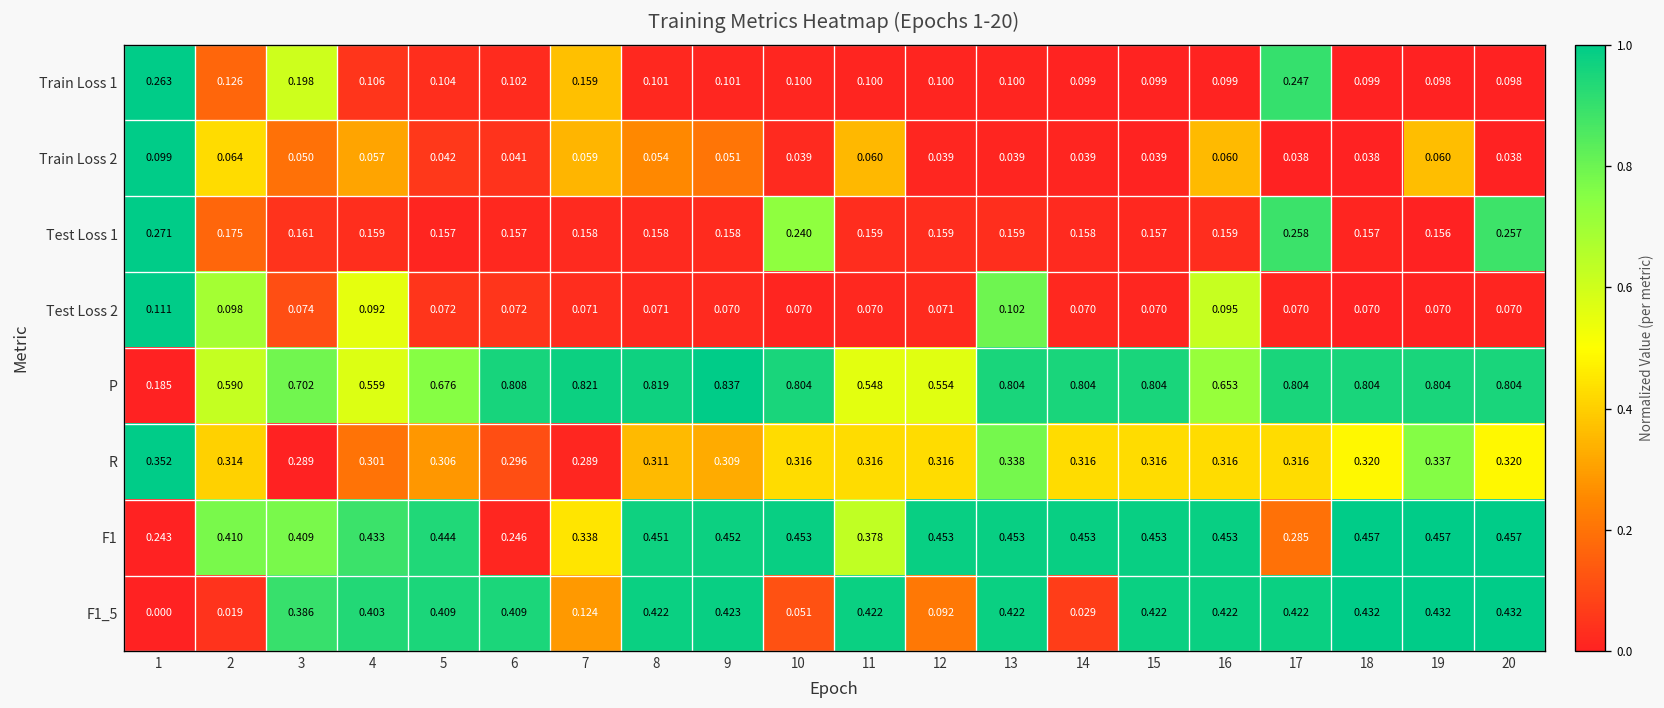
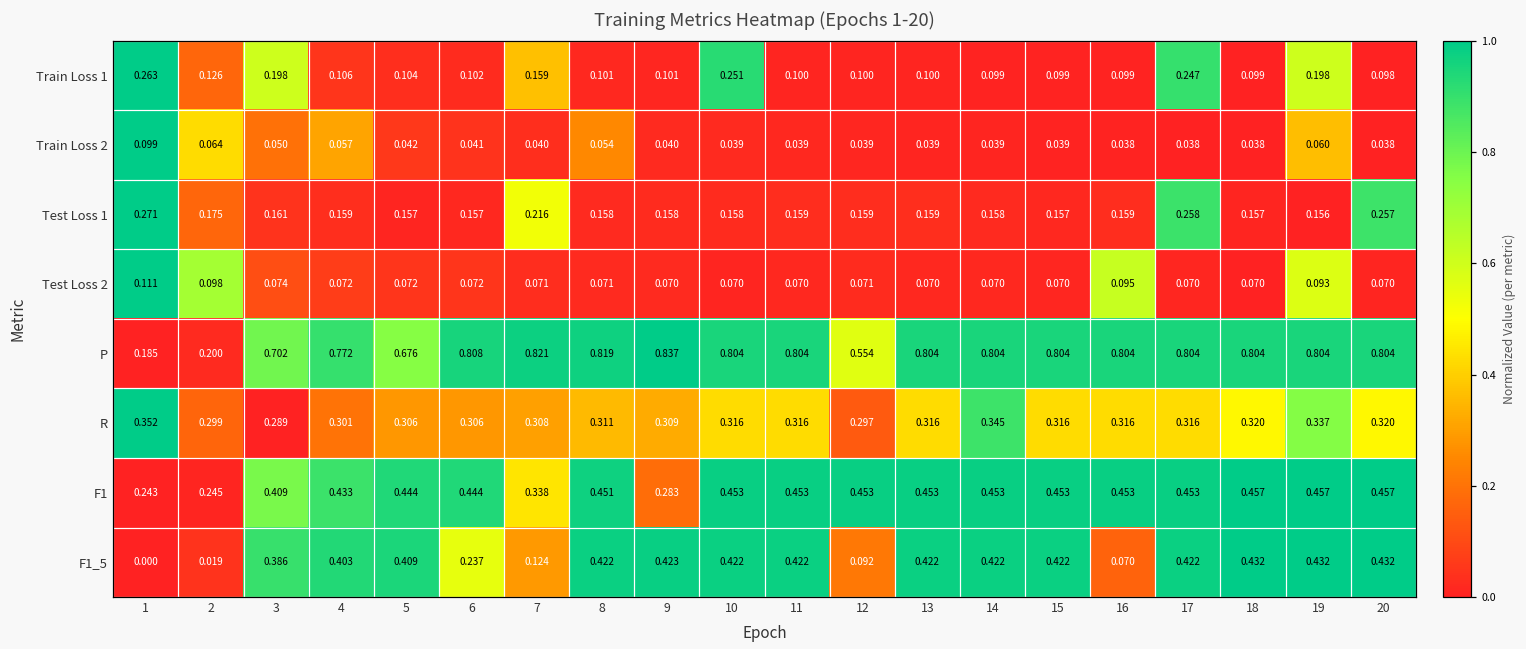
Train Loss 1, 10: 0.100 -> 0.251
Train Loss 1, 19: 0.098 -> 0.198
Train Loss 2, 7: 0.059 -> 0.040
Train Loss 2, 9: 0.051 -> 0.040
Train Loss 2, 11: 0.060 -> 0.039
Train Loss 2, 16: 0.060 -> 0.038
Test Loss 1, 7: 0.158 -> 0.216
Test Loss 1, 10: 0.240 -> 0.158
Test Loss 2, 4: 0.092 -> 0.072
Test Loss 2, 13: 0.102 -> 0.070
Test Loss 2, 19: 0.070 -> 0.093
P, 2: 0.590 -> 0.200
P, 4: 0.559 -> 0.772
P, 11: 0.548 -> 0.804
P, 16: 0.653 -> 0.804
R, 2: 0.314 -> 0.299
R, 6: 0.296 -> 0.306
R, 7: 0.289 -> 0.308
R, 12: 0.316 -> 0.297
R, 13: 0.338 -> 0.316
R, 14: 0.316 -> 0.345
F1, 2: 0.410 -> 0.245
F1, 6: 0.246 -> 0.444
F1, 9: 0.452 -> 0.283
F1, 11: 0.378 -> 0.453
F1, 17: 0.285 -> 0.453
F1_5, 6: 0.409 -> 0.237
F1_5, 10: 0.051 -> 0.422
F1_5, 14: 0.029 -> 0.422
F1_5, 16: 0.422 -> 0.070
